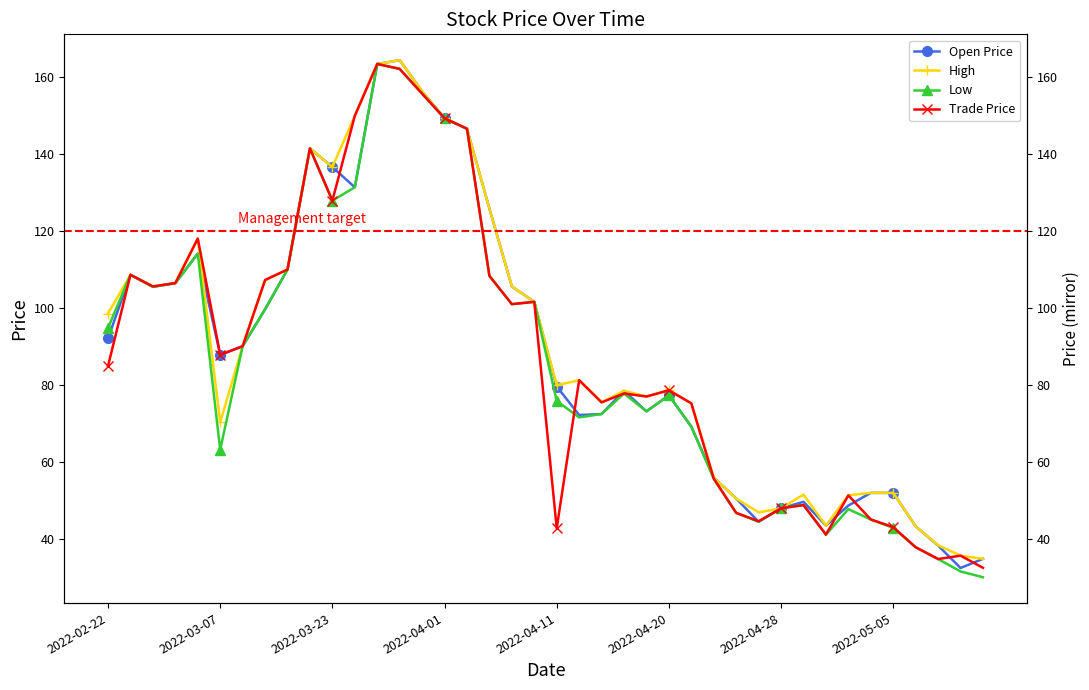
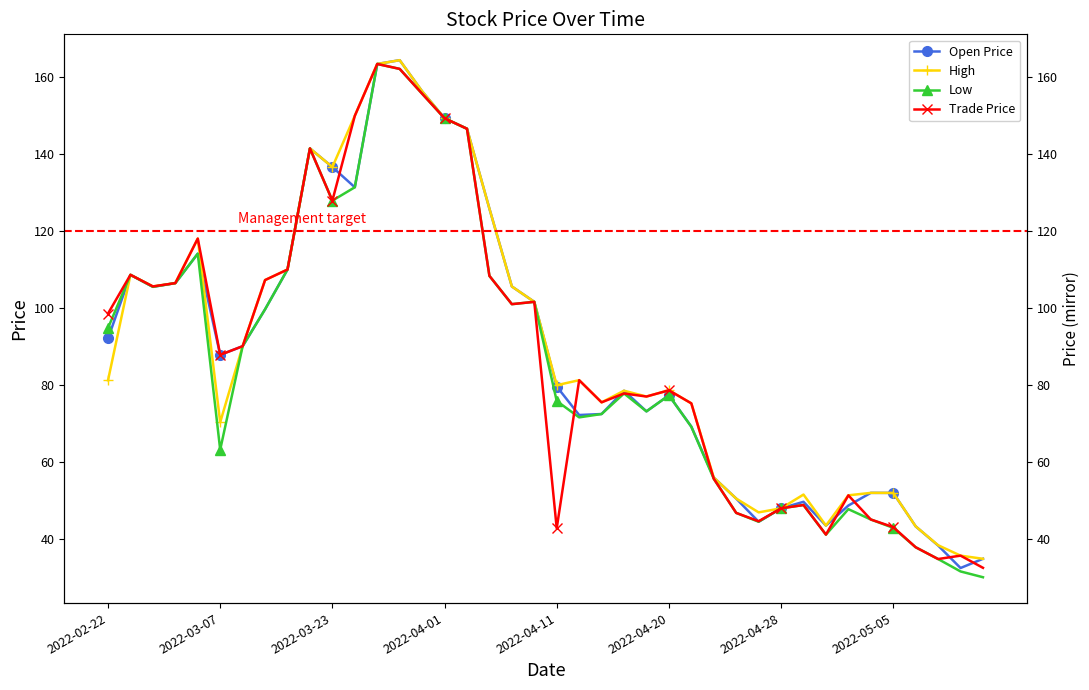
High, 2022-02-22: 99 -> 81
Trade Price, 2022-02-22: 85 -> 99
